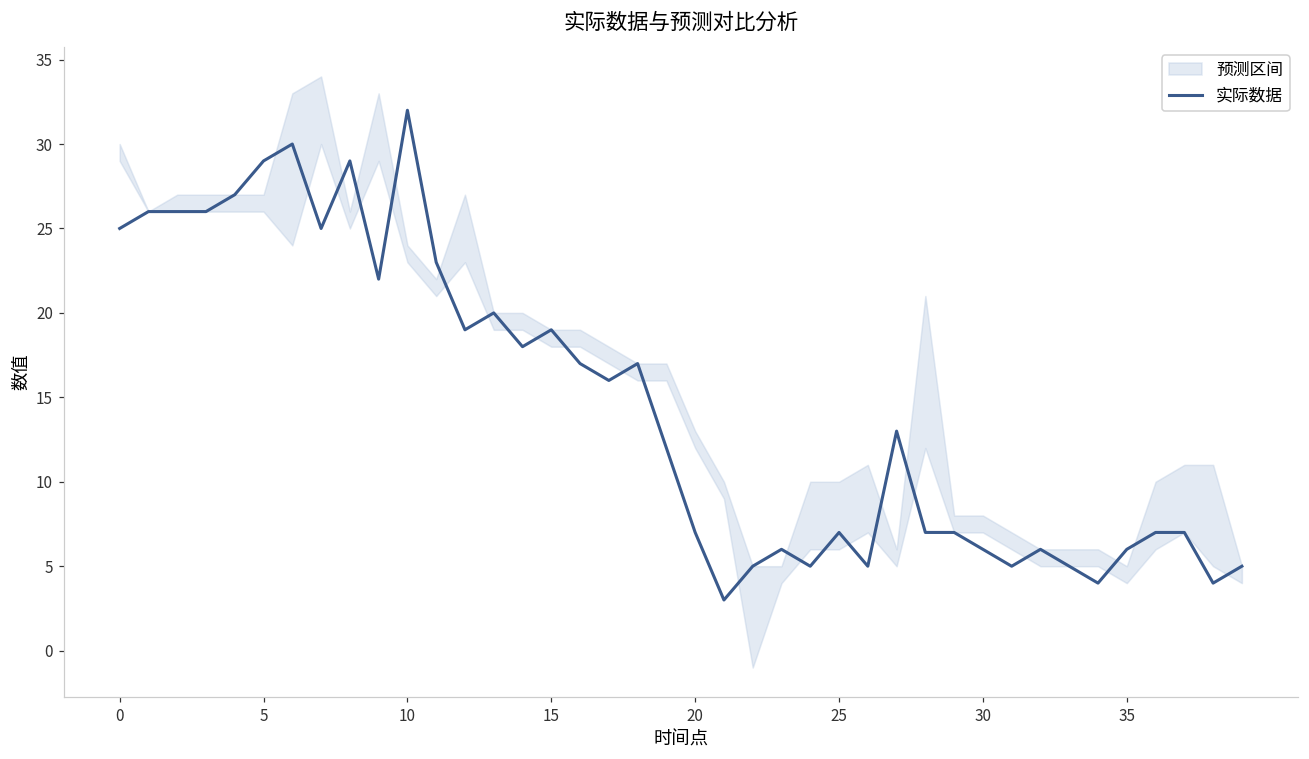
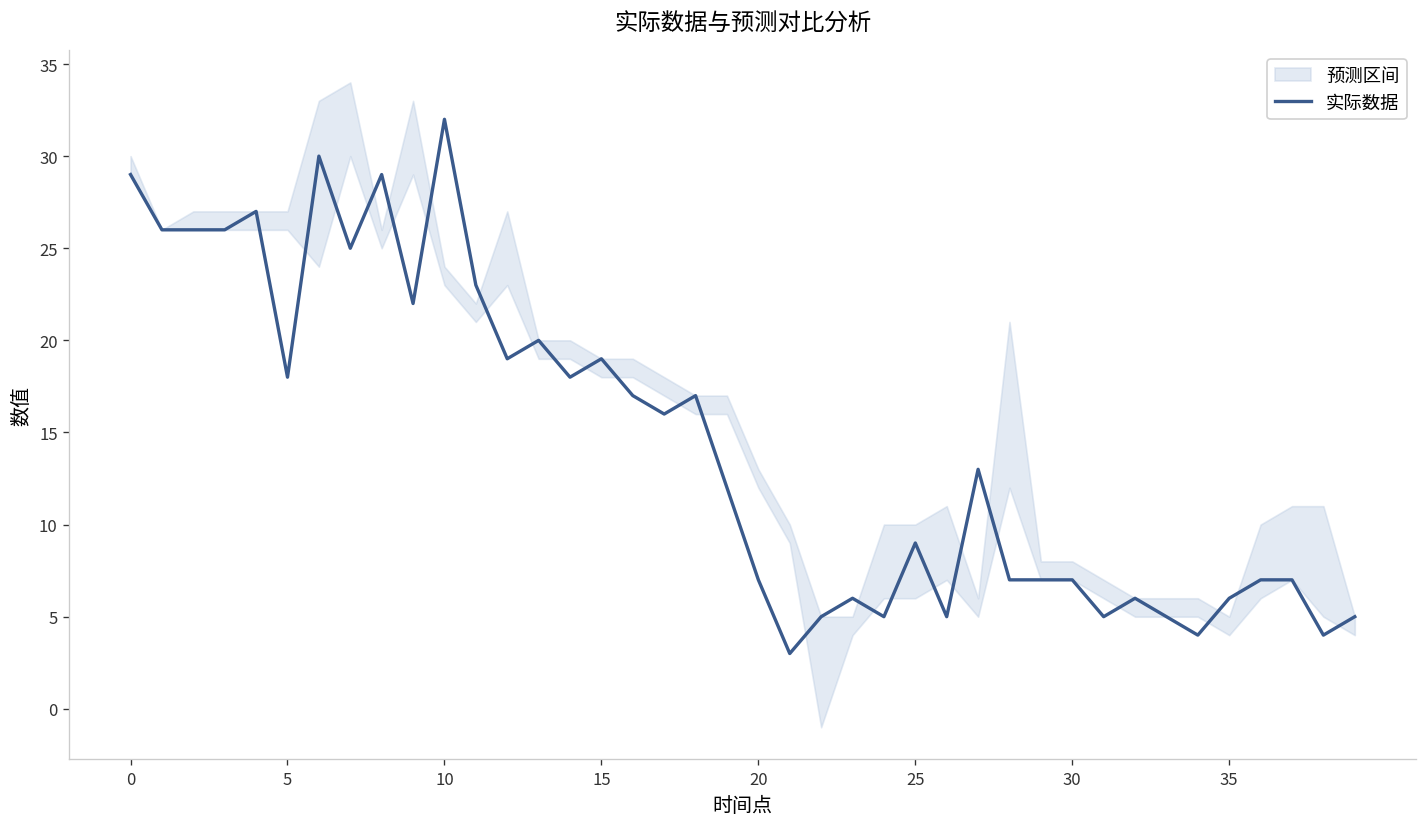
实际数据, 0: 25 -> 29
实际数据, 5: 29 -> 18
实际数据, 25: 7 -> 9
实际数据, 30: 6 -> 7
